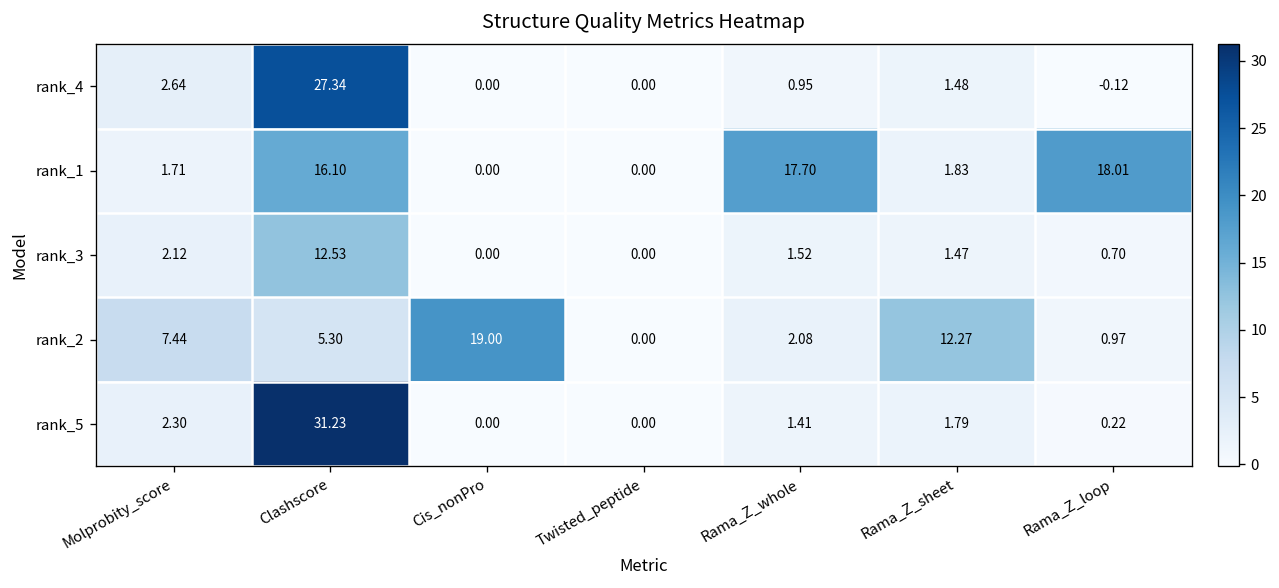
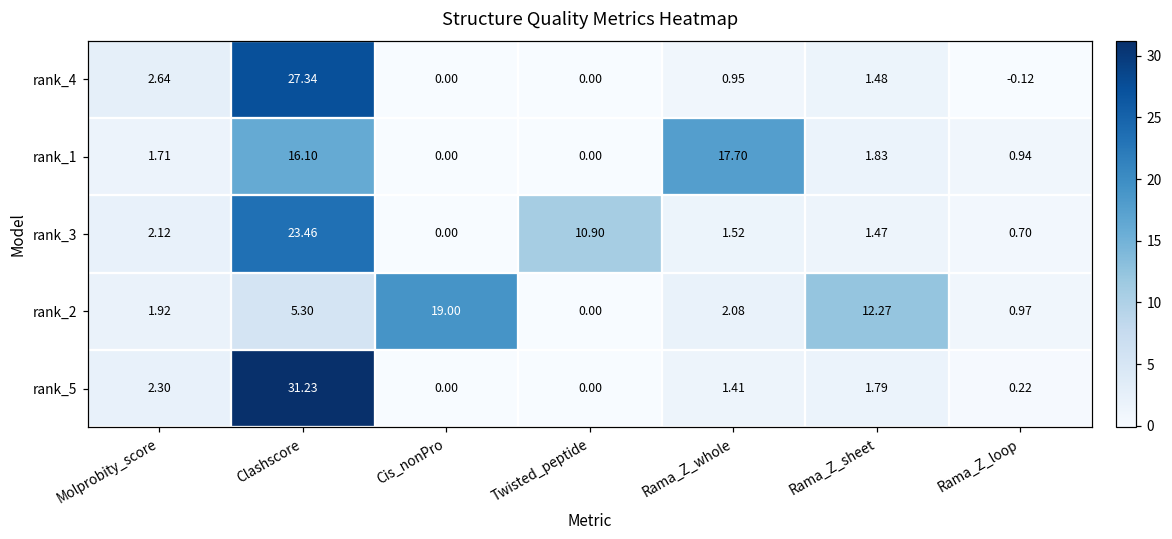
rank_1, Rama_Z_loop: 18.01 -> 0.94
rank_3, Clashscore: 12.53 -> 23.46
rank_3, Twisted_peptide: 0.00 -> 10.90
rank_2, Molprobity_score: 7.44 -> 1.92
